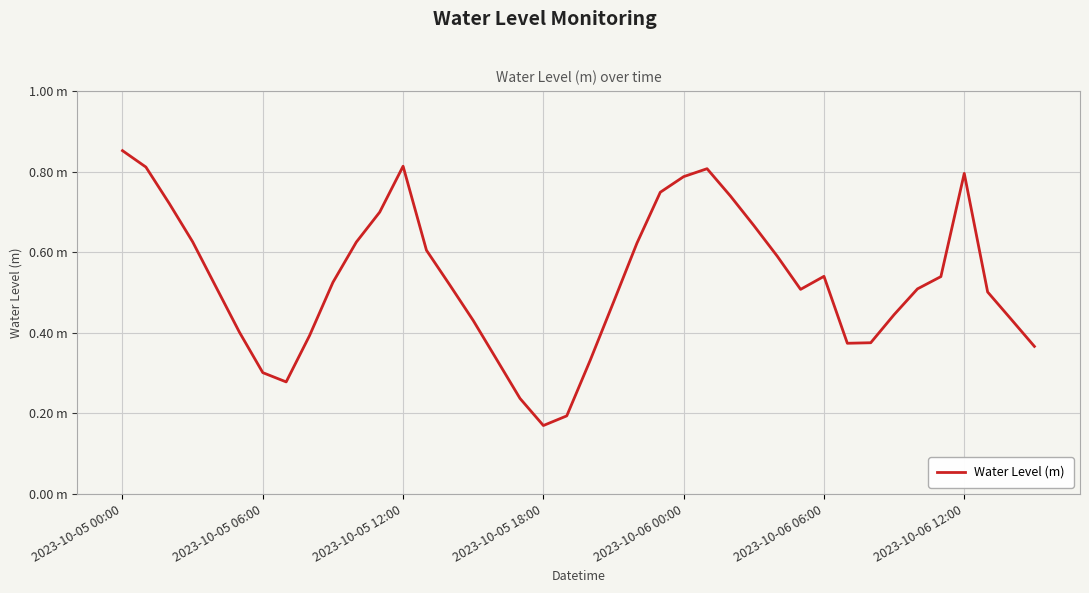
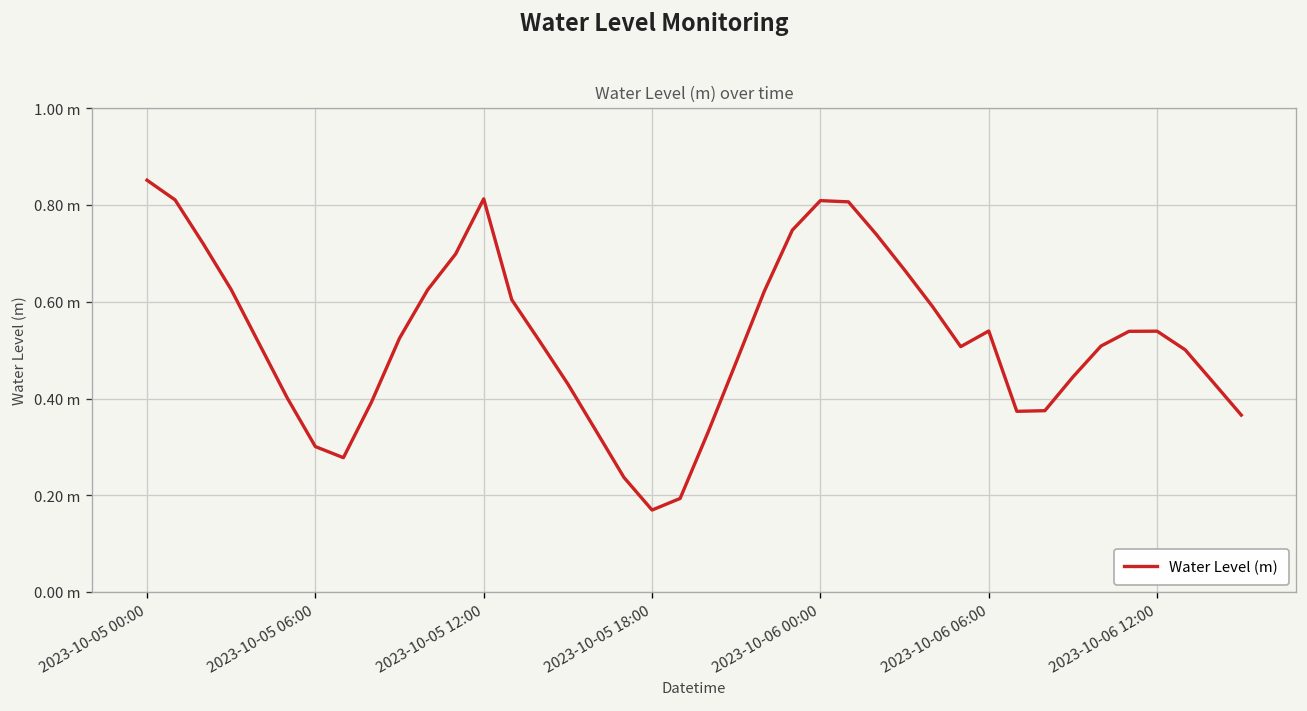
2023-10-06 00:00: 0.79 m -> 0.81 m
2023-10-06 12:00: 0.80 m -> 0.54 m
